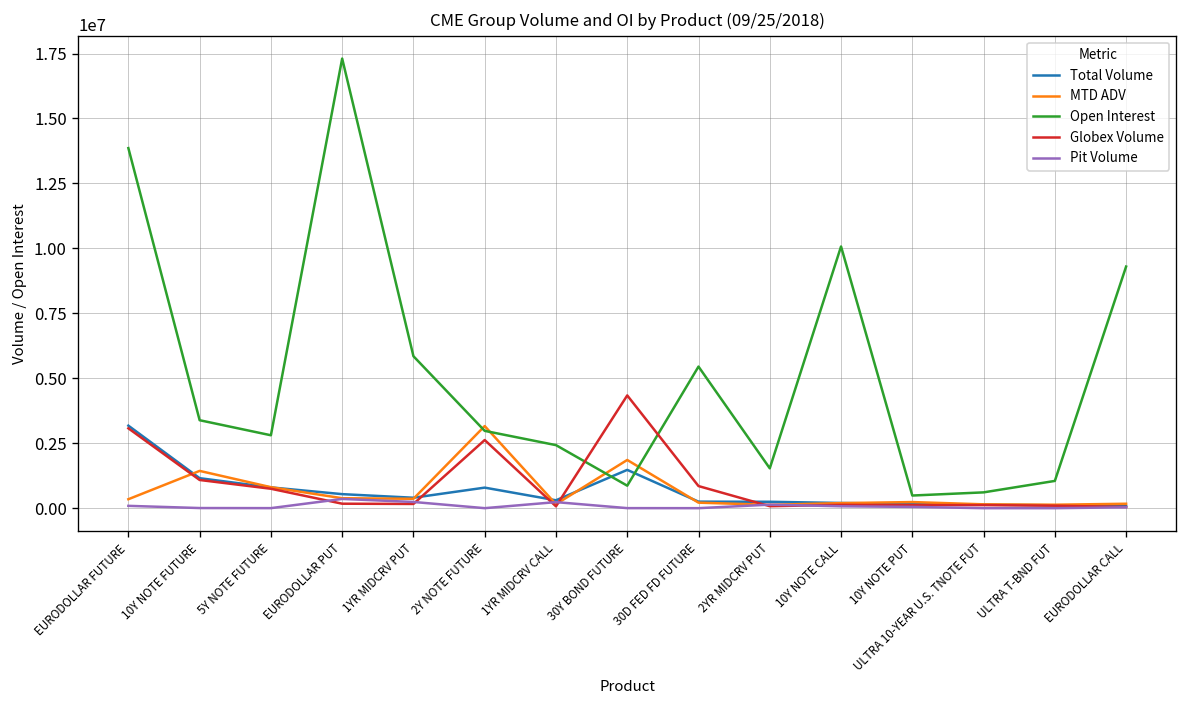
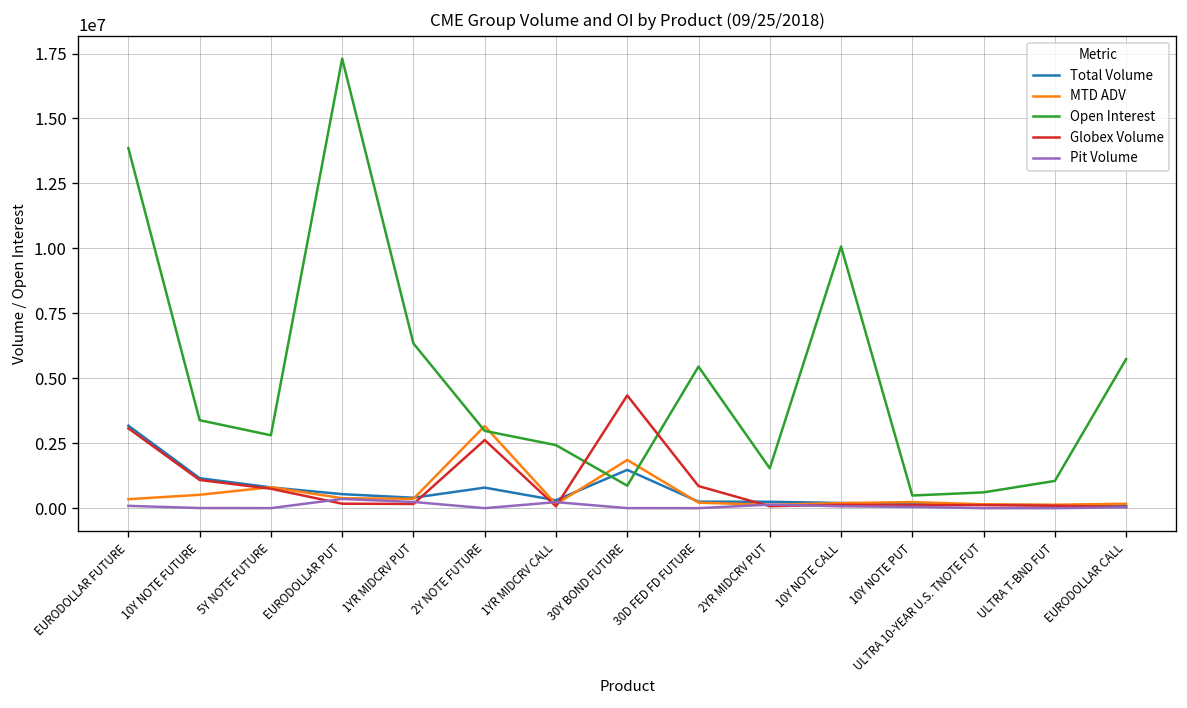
MTD ADV, 10Y NOTE FUTURE: 1400000 -> 500000
Open Interest, 1YR MIDCRV PUT: 5800000 -> 6300000
Open Interest, EURODOLLAR CALL: 9300000 -> 5700000
